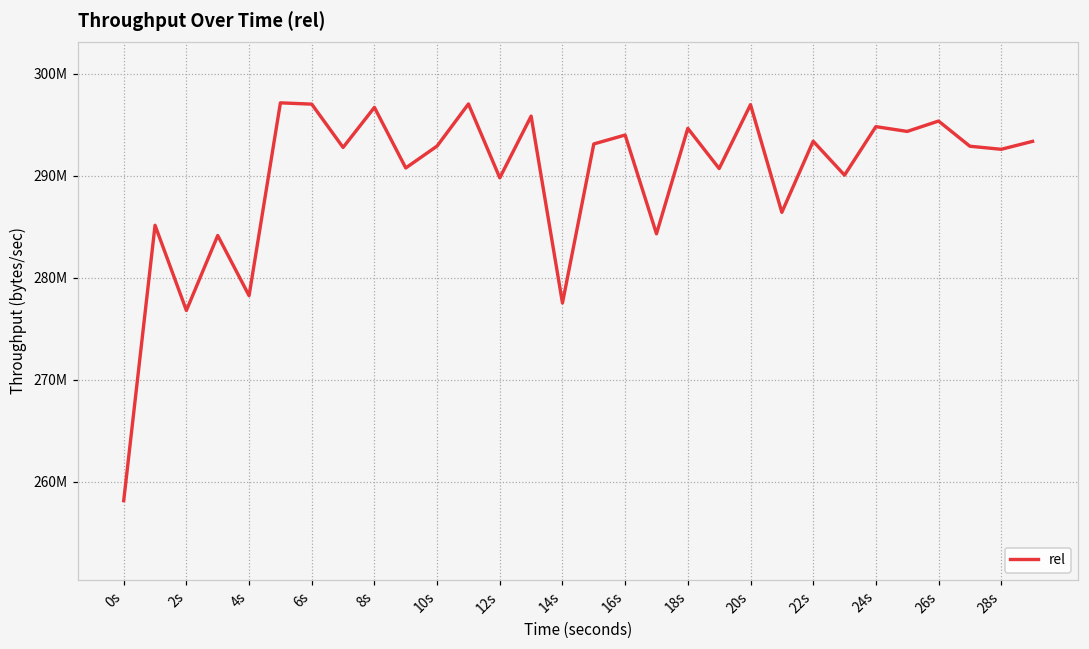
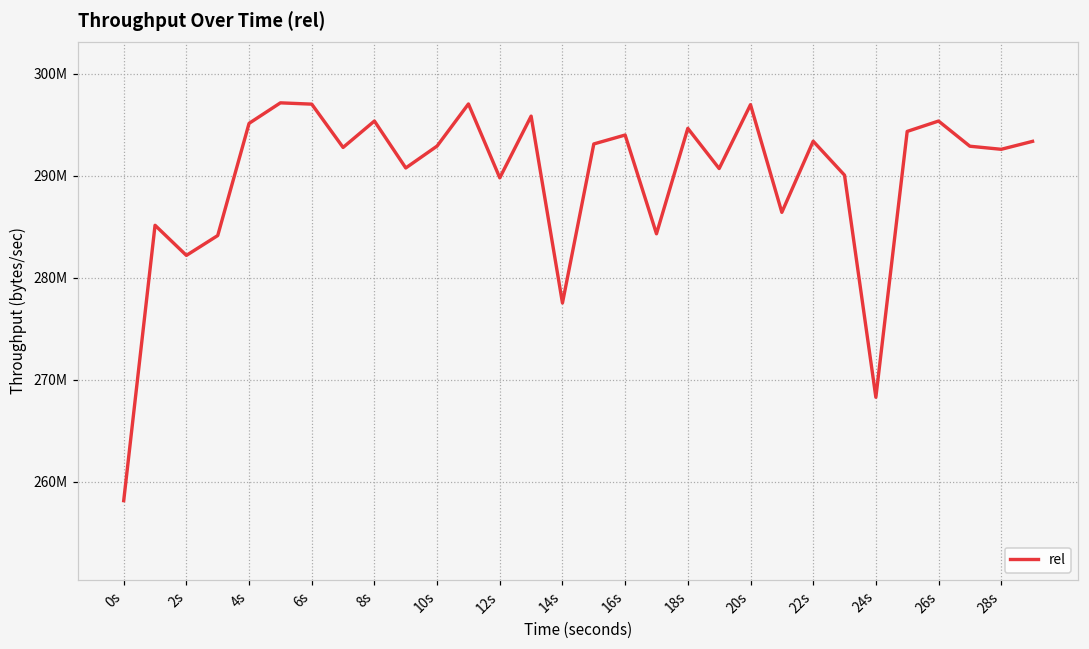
2s: 277000000 -> 282000000
4s: 278000000 -> 295000000
8s: 297000000 -> 295000000
24s: 295000000 -> 268000000
